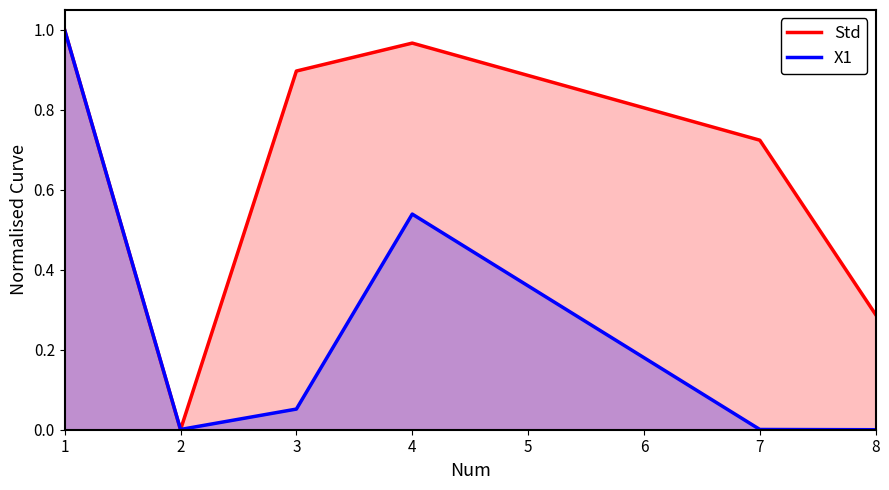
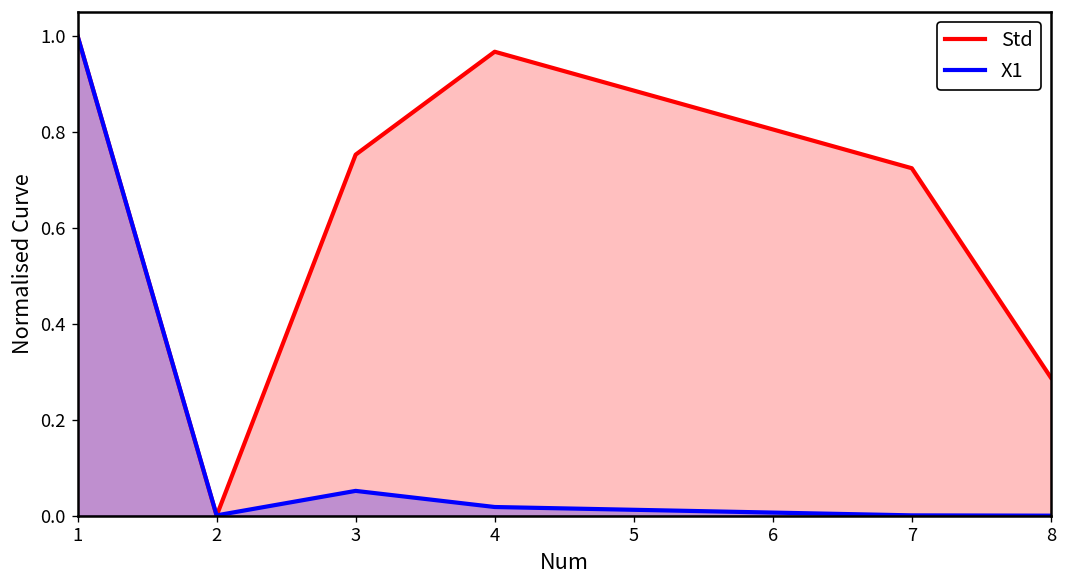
Std, 3: 0.90 -> 0.75
X1, 4: 0.54 -> 0.02
